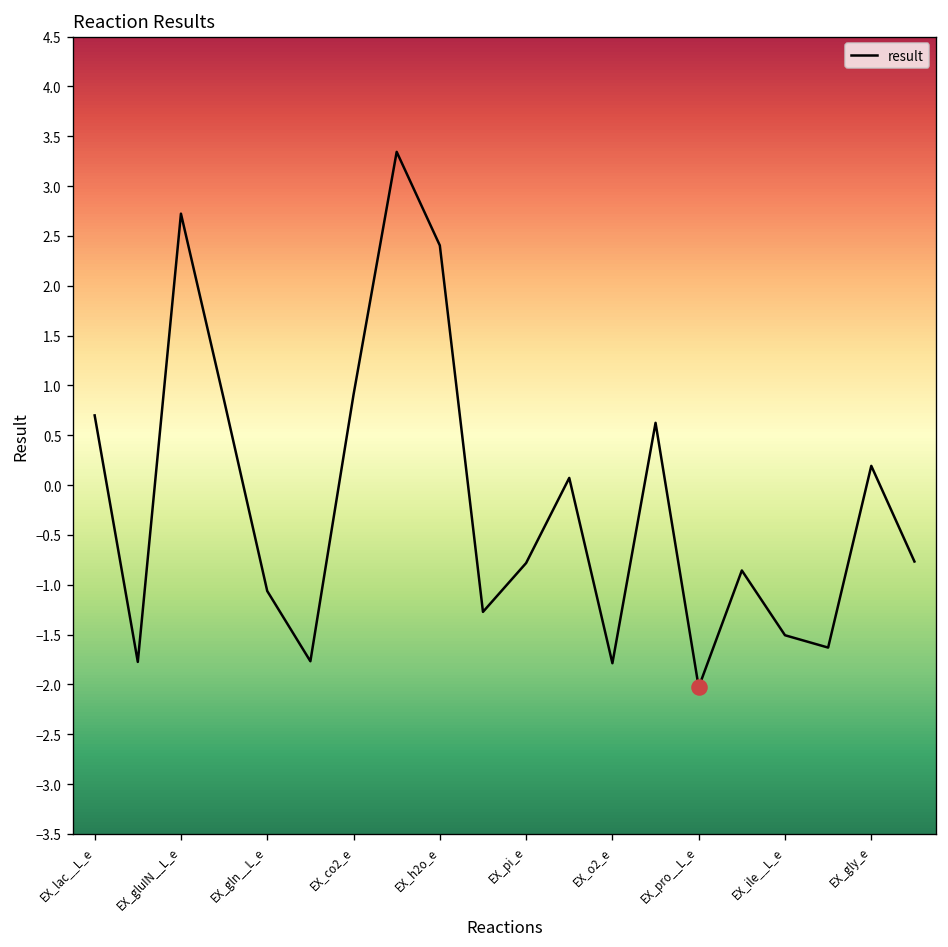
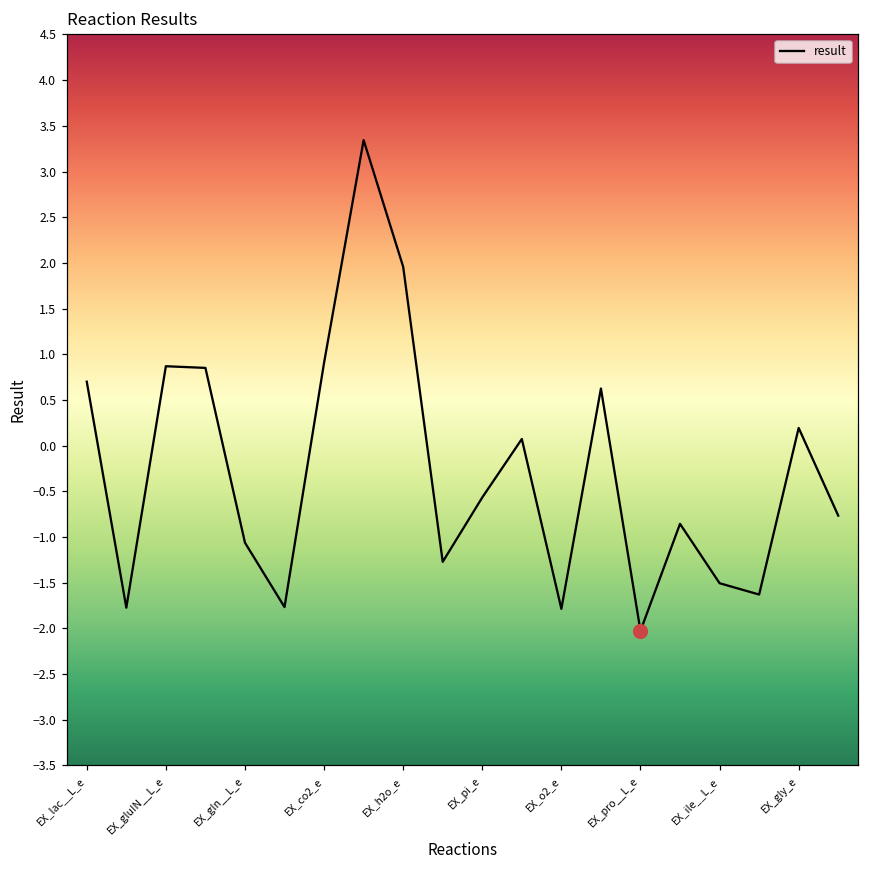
result, EX_gluIN__L_e: 2.7 -> 0.9
result, EX_h2o_e: 2.4 -> 2.0
result, EX_pi_e: -0.8 -> -0.6
